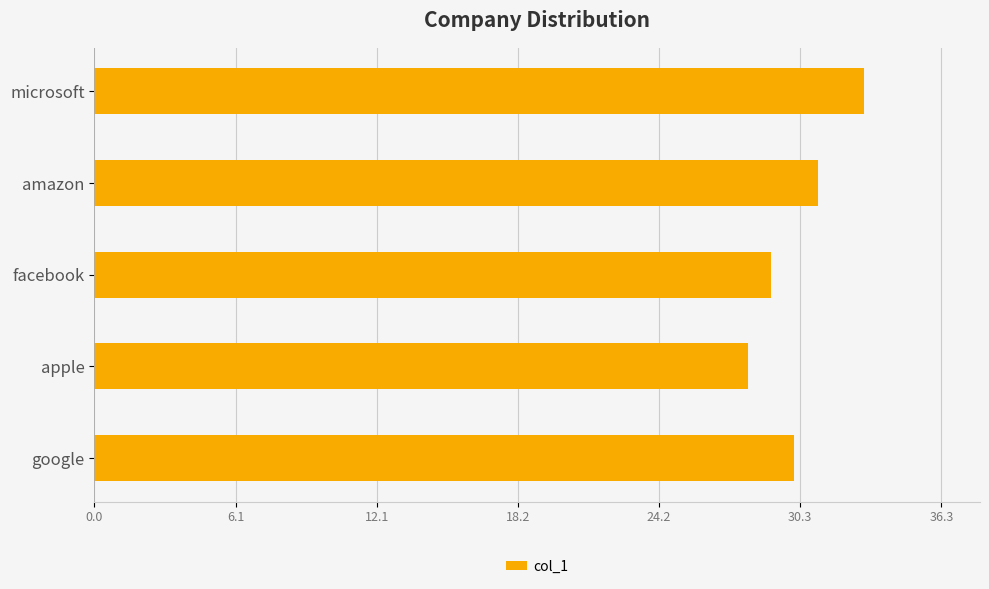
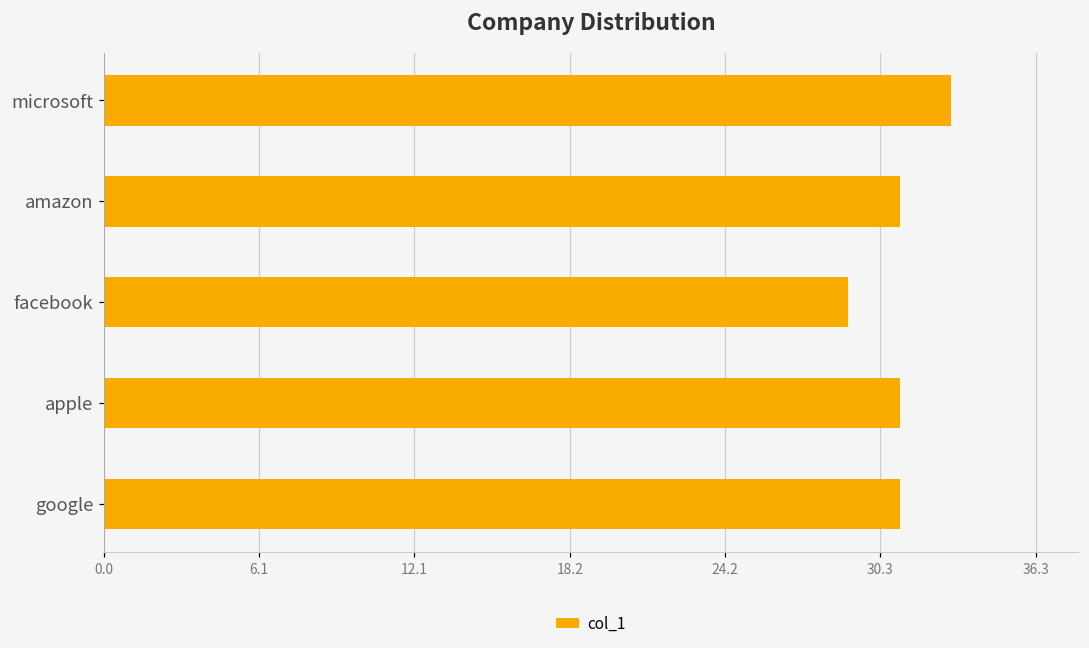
apple: 28 -> 31
google: 30 -> 31
